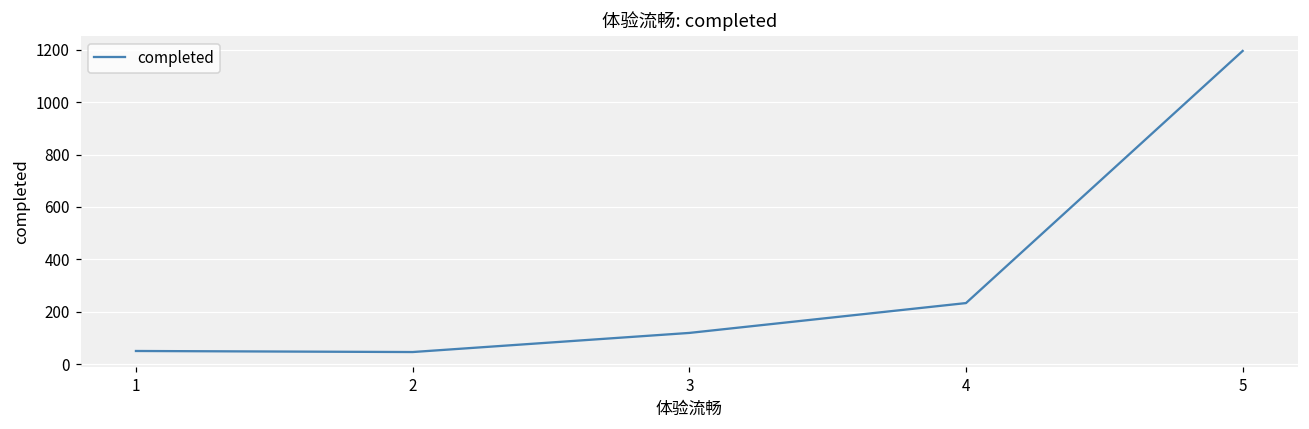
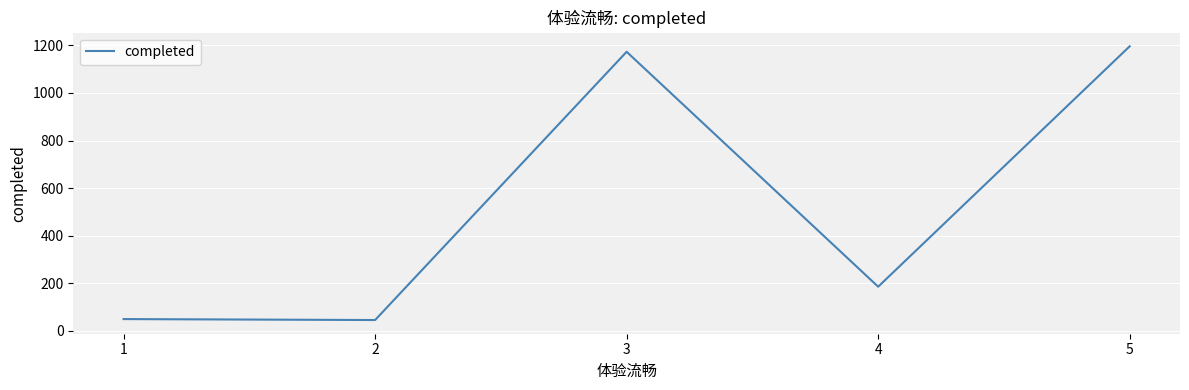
3: 120 -> 1170
4: 230 -> 190
